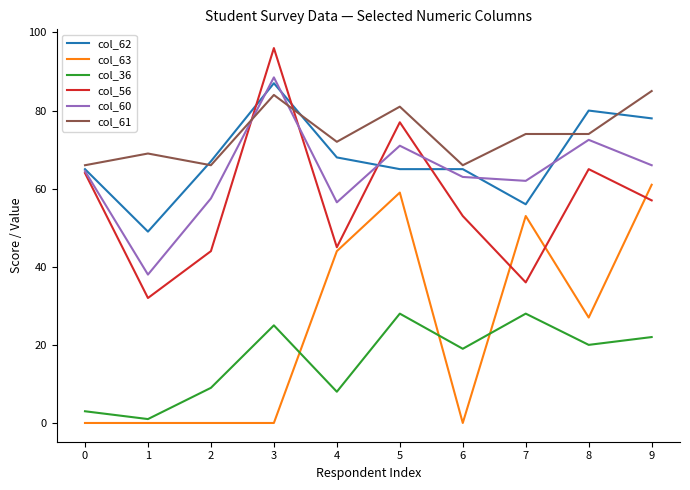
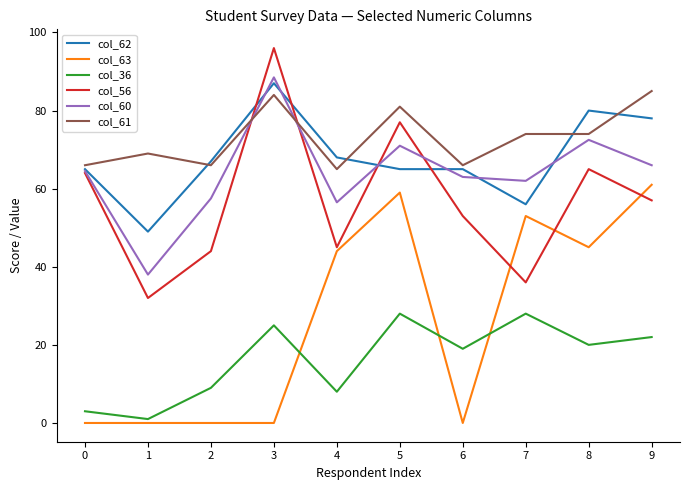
col_61, 4: 72 -> 65
col_63, 8: 27 -> 45
